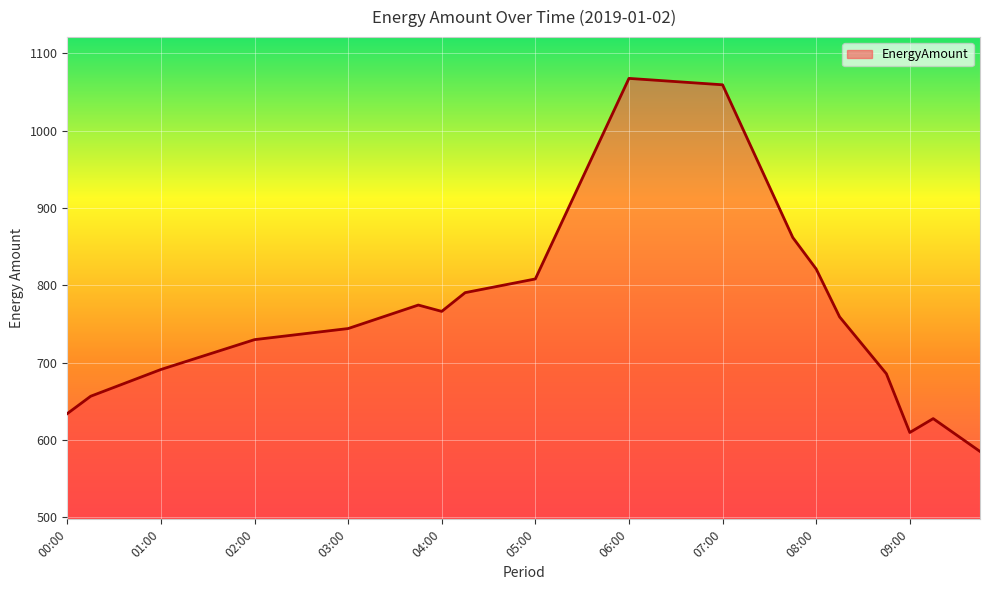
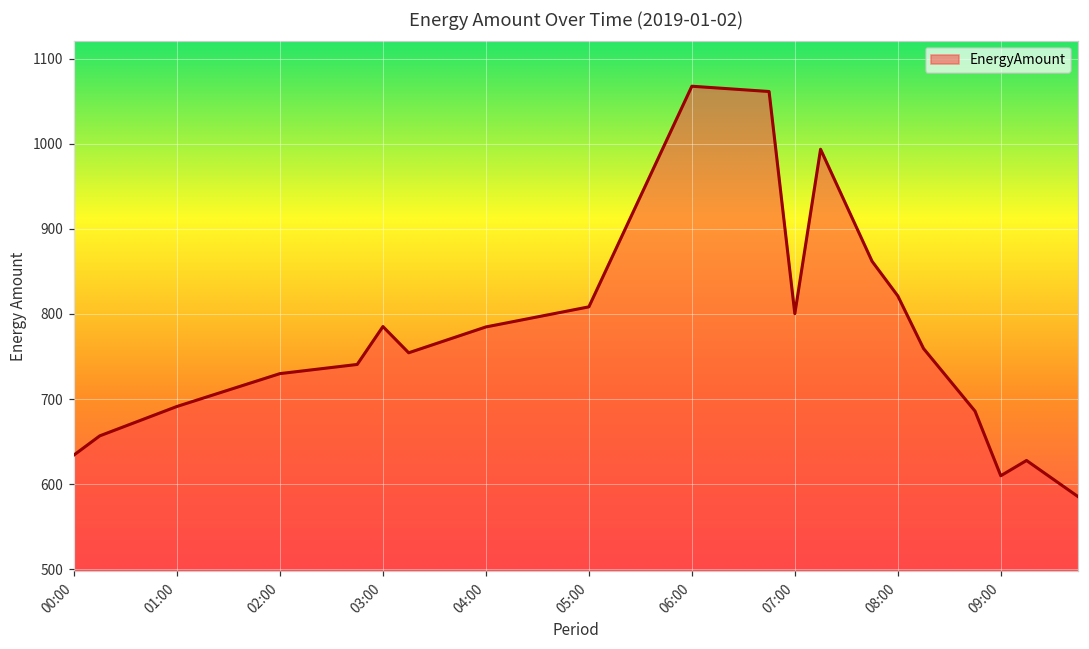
03:00: 740 -> 790
04:00: 770 -> 780
07:00: 1060 -> 800
